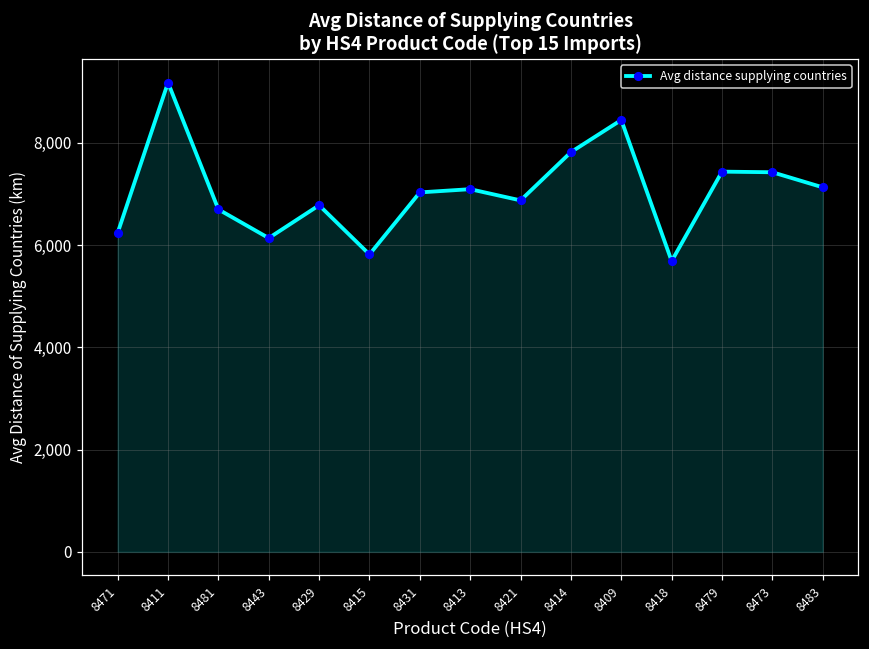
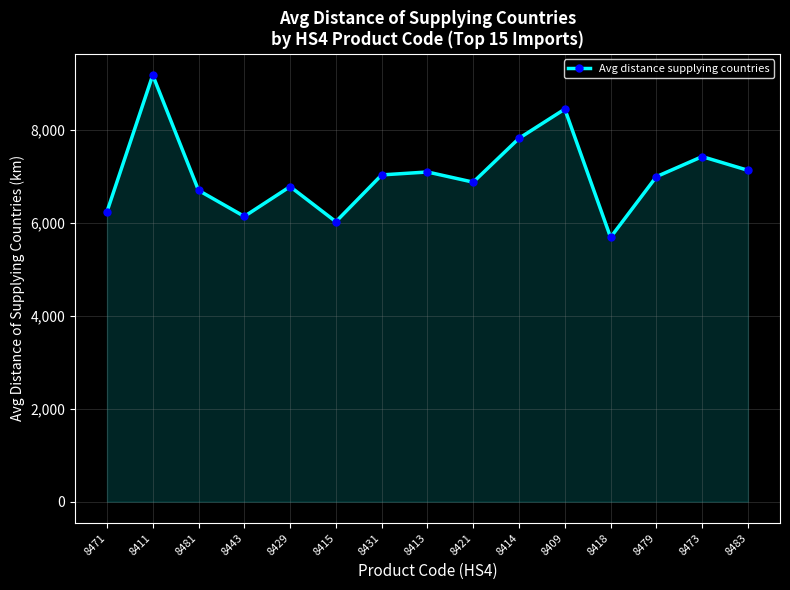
8415: 5,800 -> 6,000
8479: 7,400 -> 7,000
